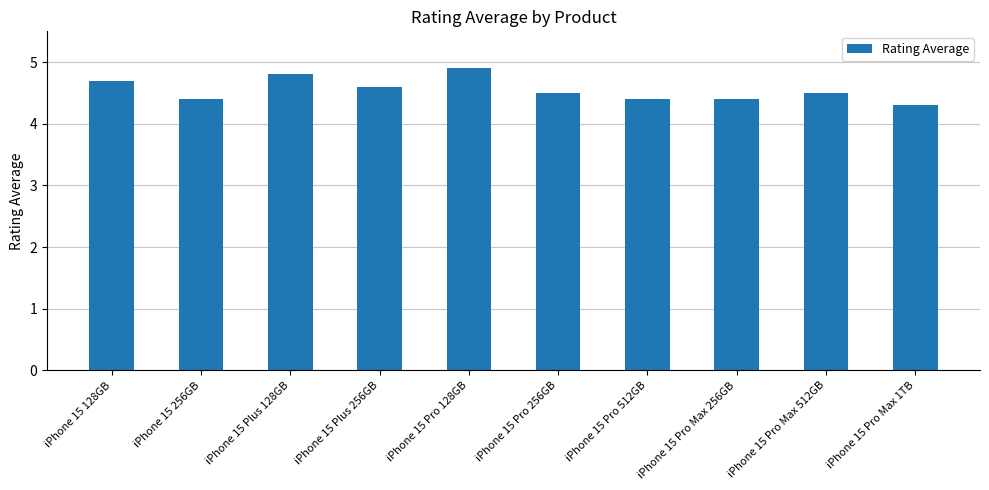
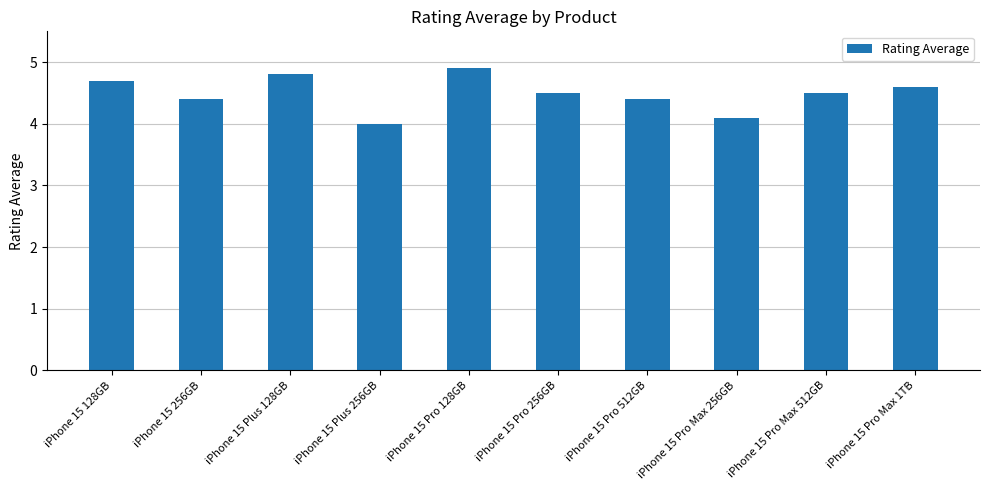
iPhone 15 Plus 256GB: 4.6 -> 4.0
iPhone 15 Pro Max 256GB: 4.4 -> 4.1
iPhone 15 Pro Max 1TB: 4.3 -> 4.6
